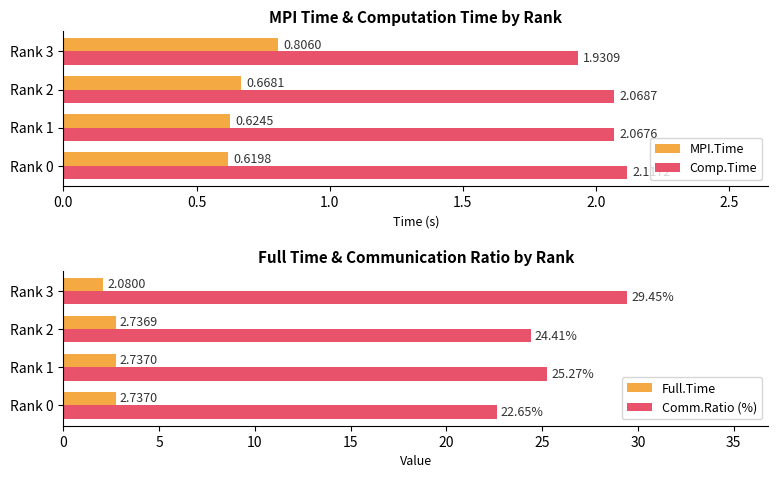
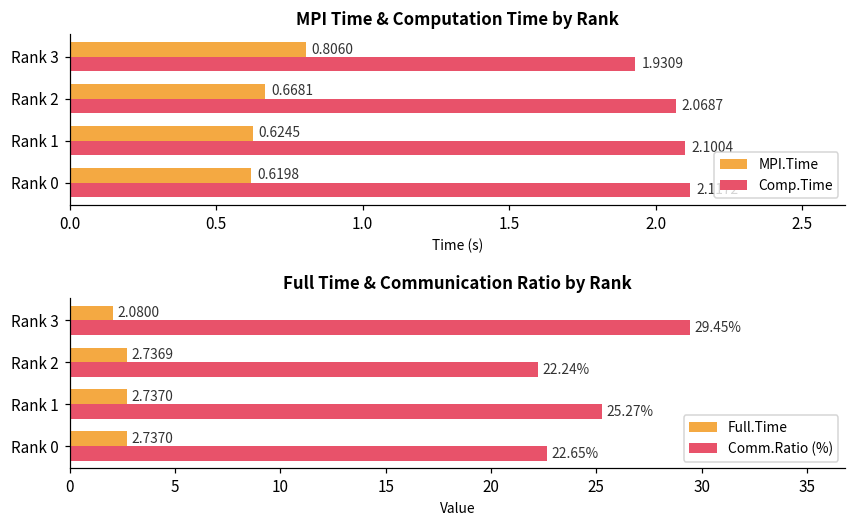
MPI Time & Computation Time by Rank, Comp.Time, Rank 1: 2.07 -> 2.10
Full Time & Communication Ratio by Rank, Comm.Ratio (%), Rank 2: 24.41% -> 22.24%
